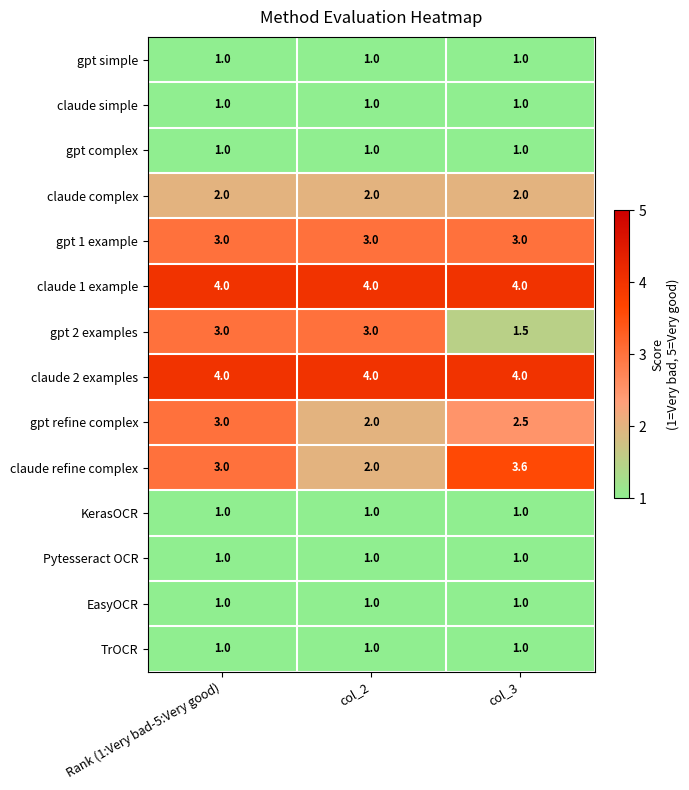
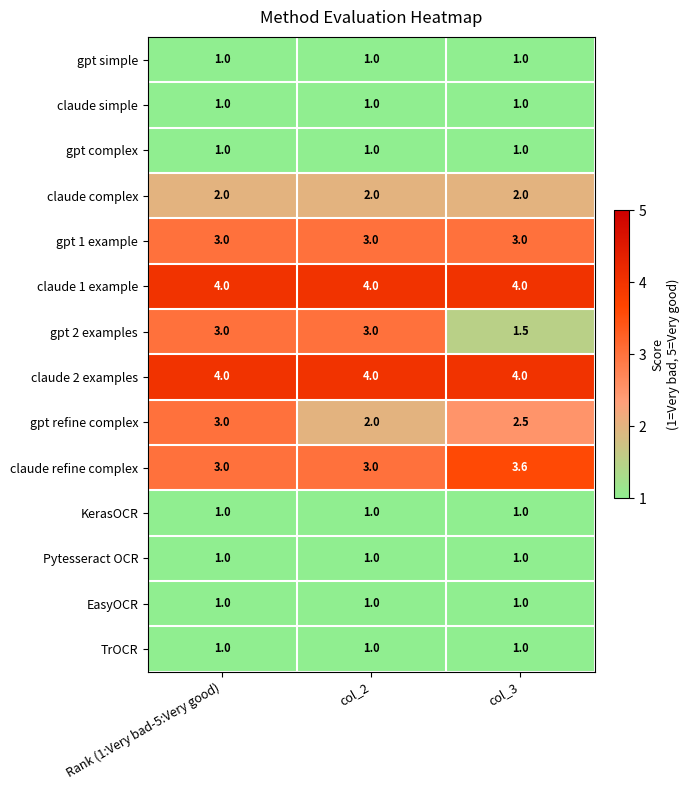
claude refine complex, col_2: 2.0 -> 3.0
